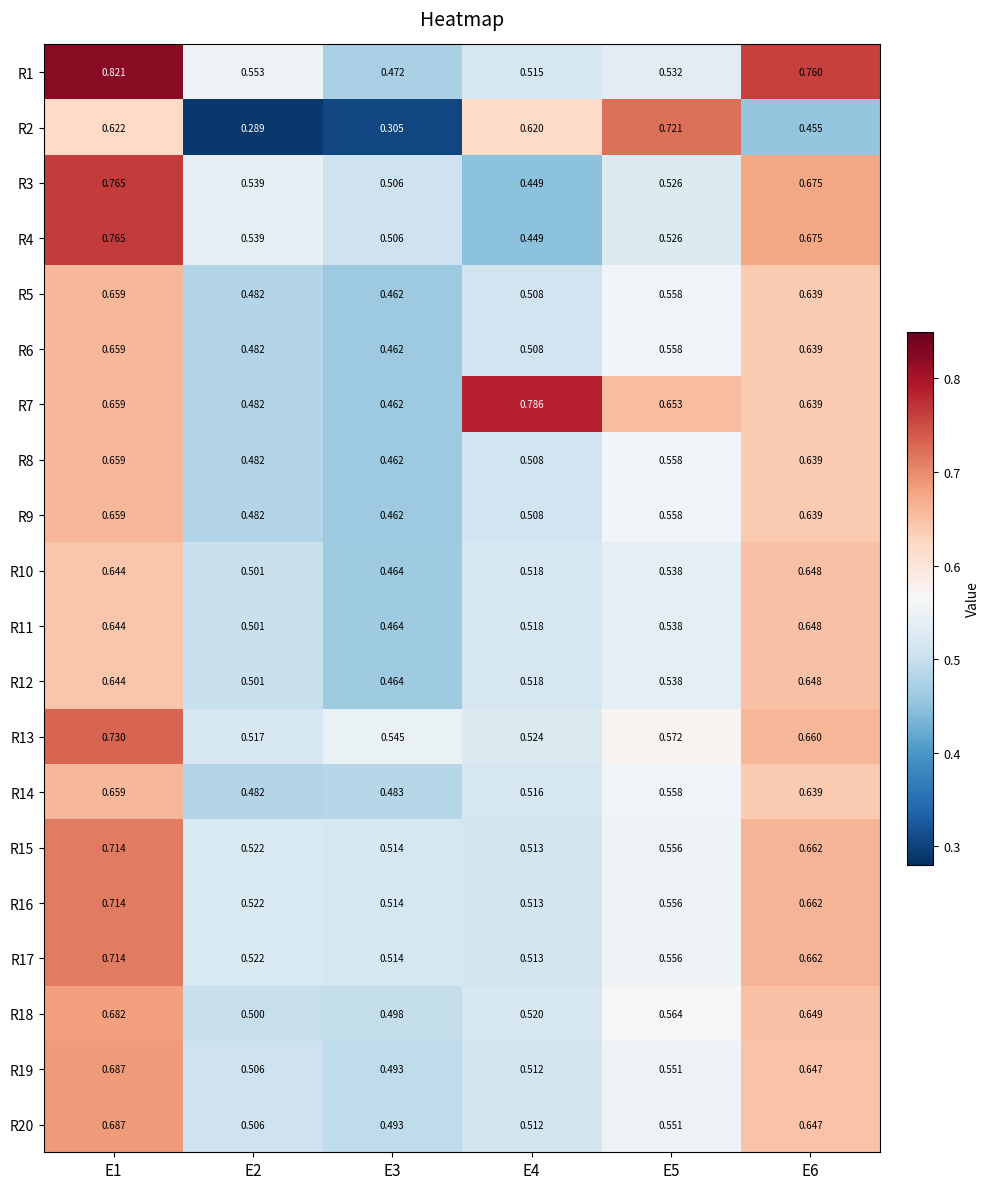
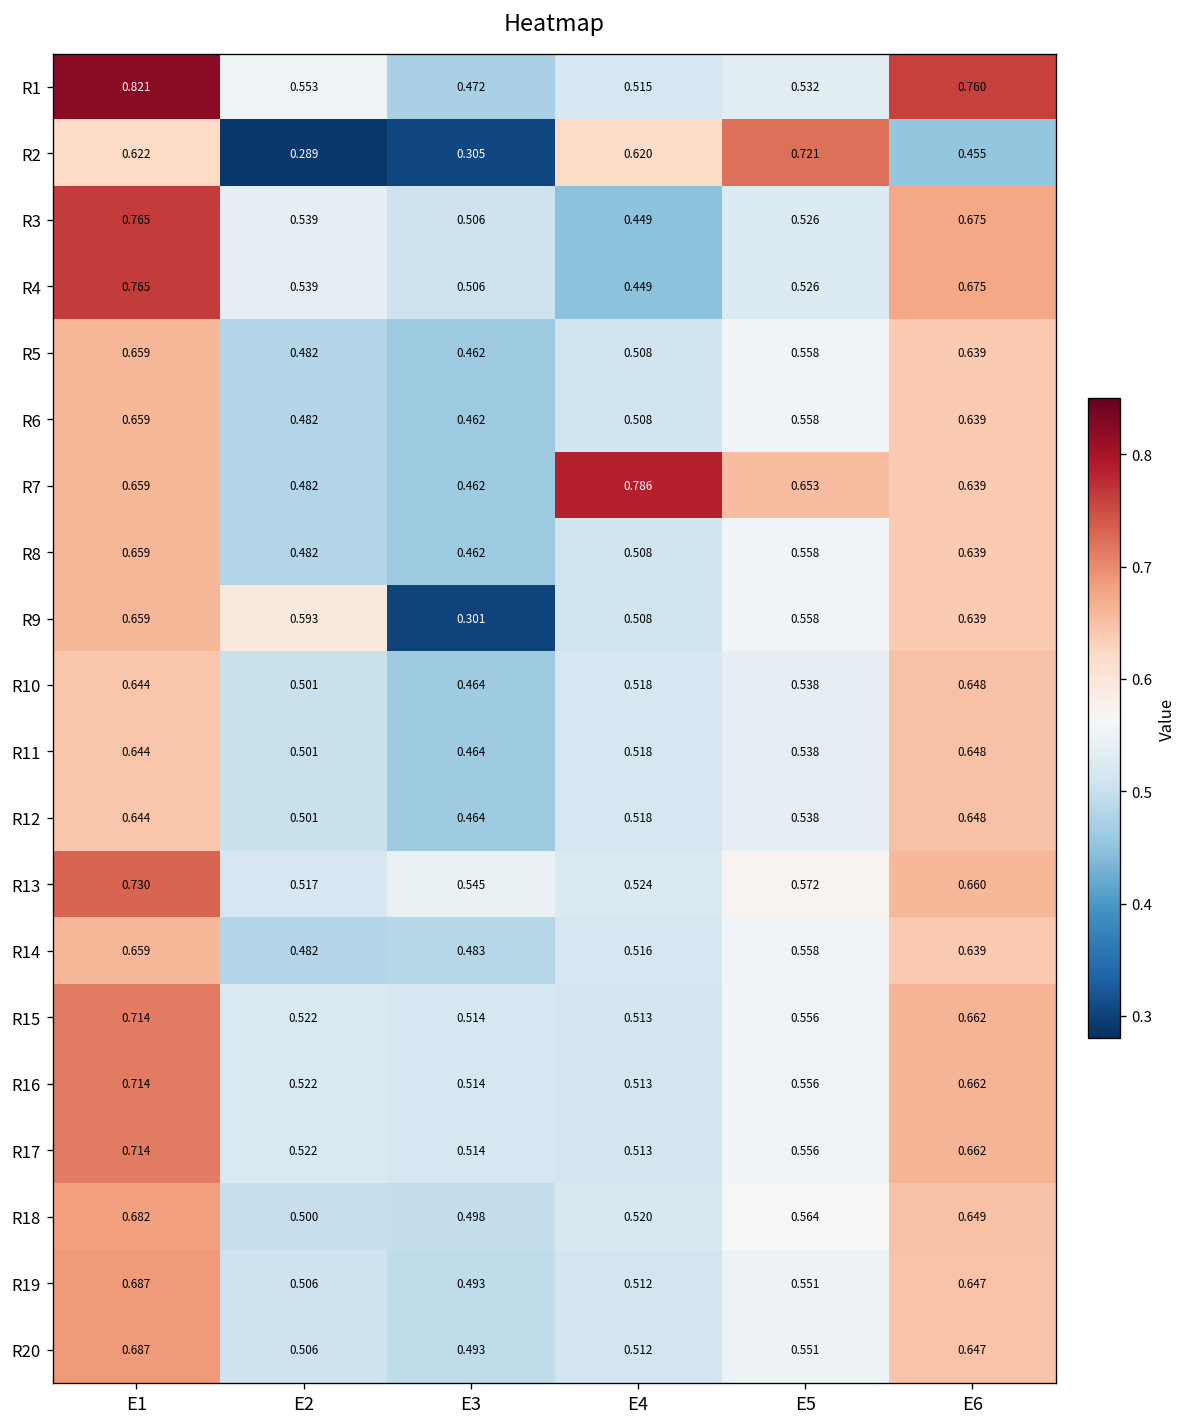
R9, E2: 0.482 -> 0.593
R9, E3: 0.462 -> 0.301
